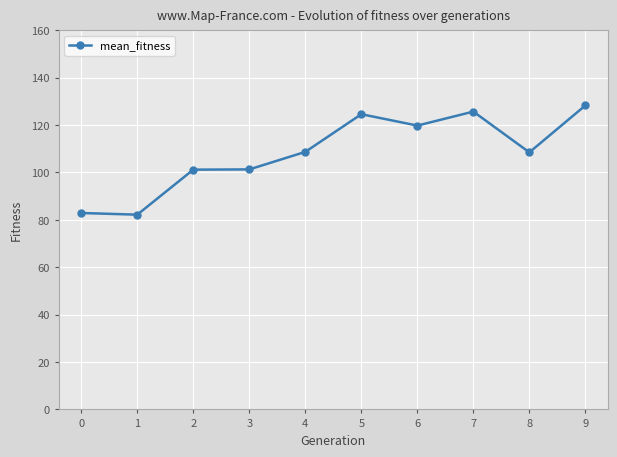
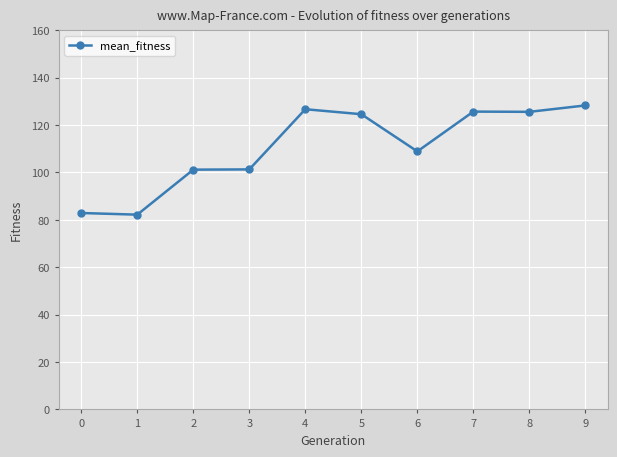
4: 109 -> 127
6: 120 -> 109
8: 109 -> 126
